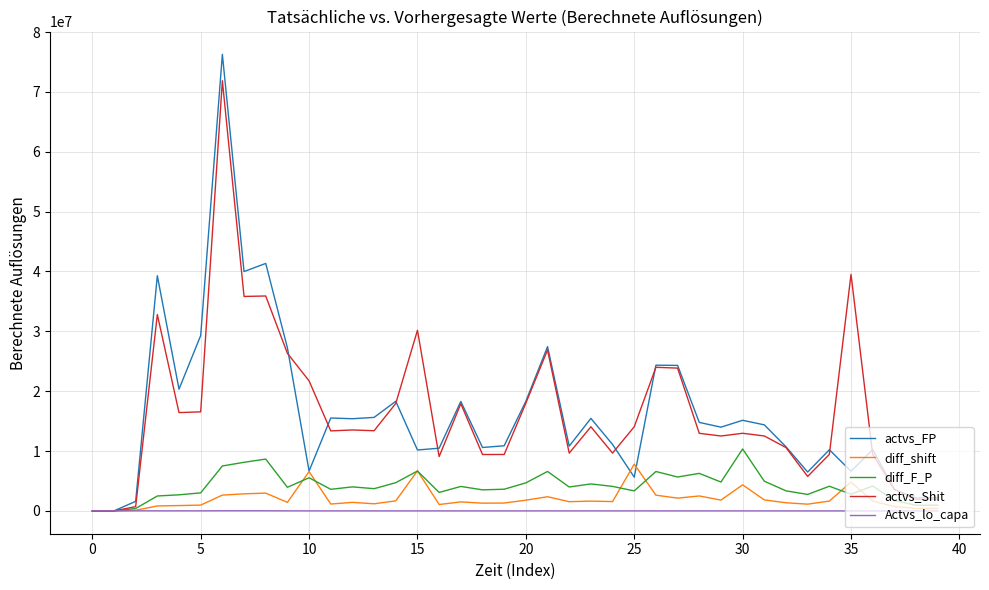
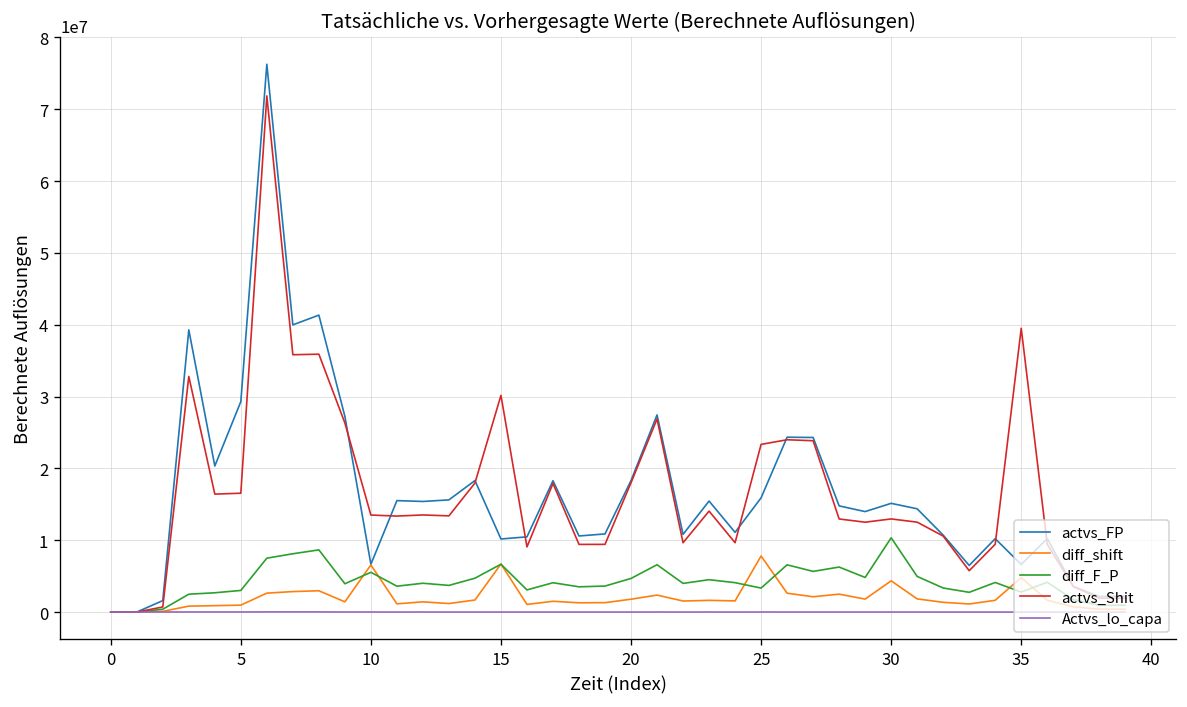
actvs_Shit, 10: 22000000 -> 14000000
actvs_FP, 25: 6000000 -> 16000000
actvs_Shit, 25: 14000000 -> 23000000
